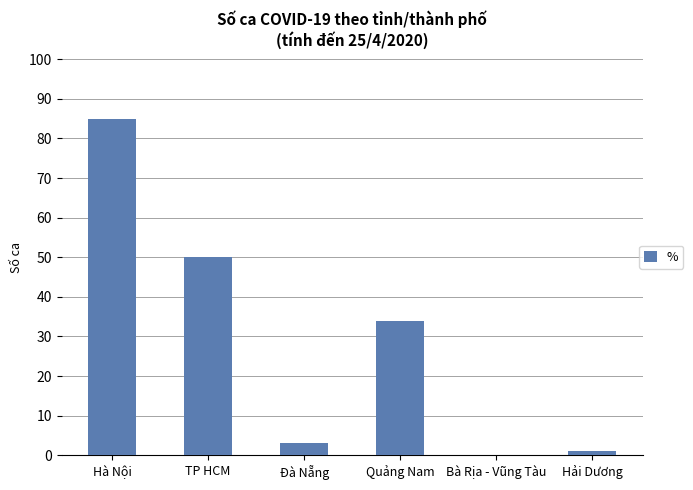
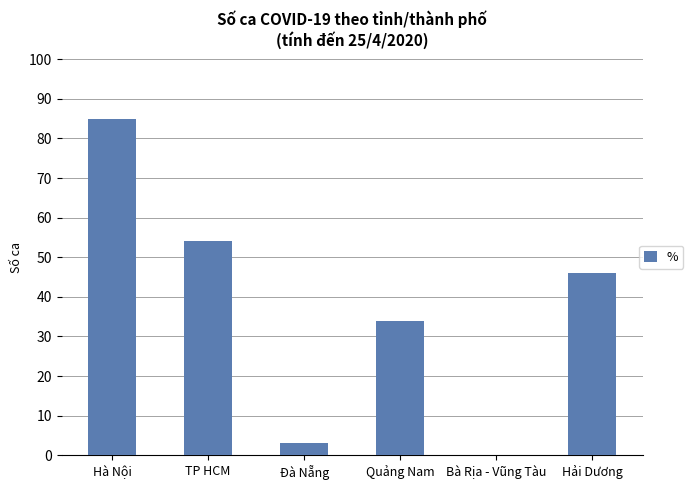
TP HCM: 50 -> 54
Hải Dương: 1 -> 46
